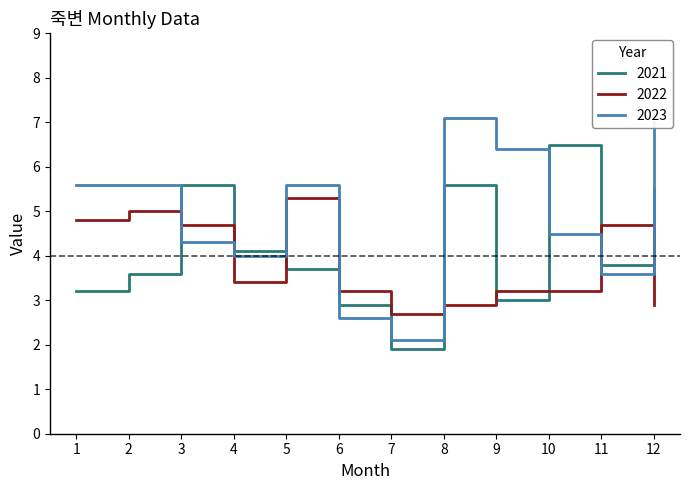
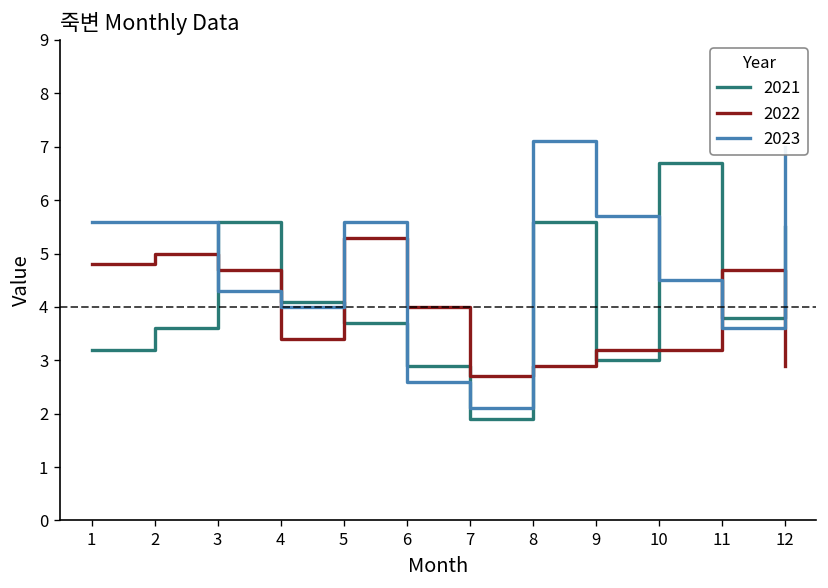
2022, 6: 3.2 -> 4.0
2023, 9: 6.4 -> 5.7
2021, 10: 6.5 -> 6.7
